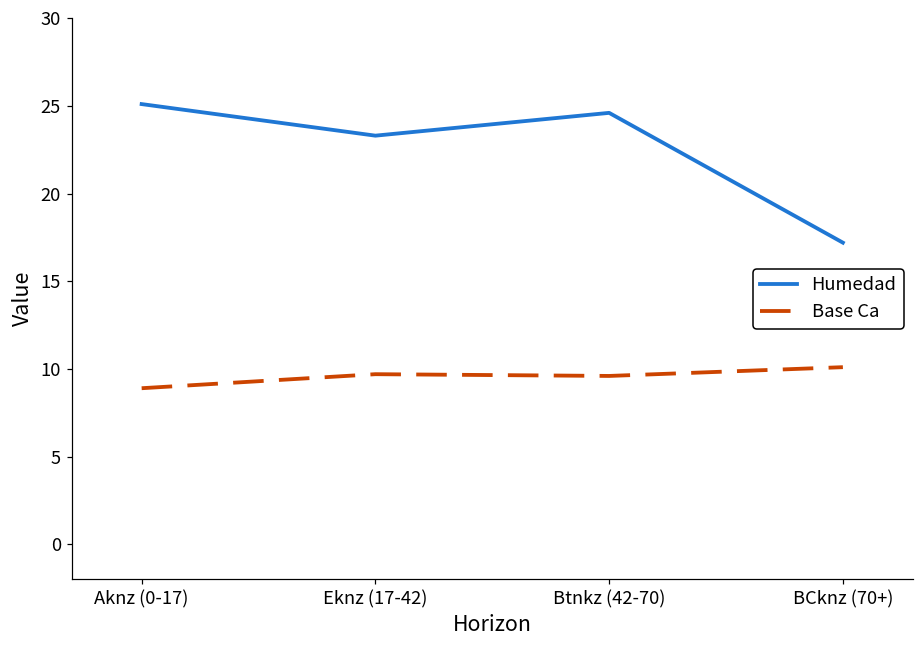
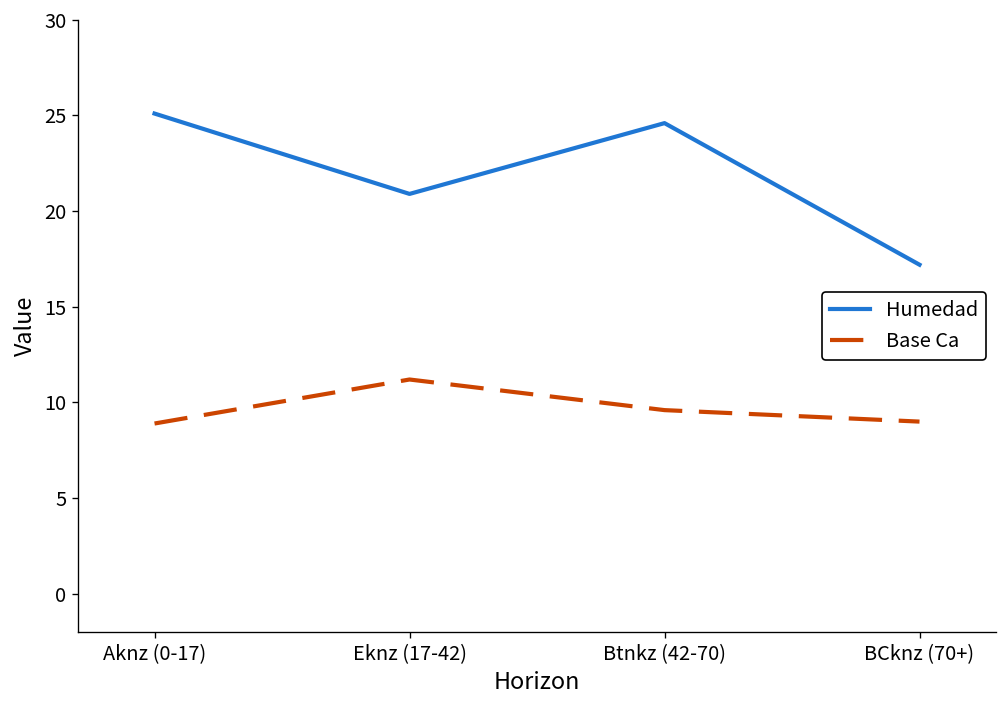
Humedad, Eknz (17-42): 23.3 -> 20.9
Base Ca, Eknz (17-42): 9.7 -> 11.2
Base Ca, BCknz (70+): 10.1 -> 9.0
